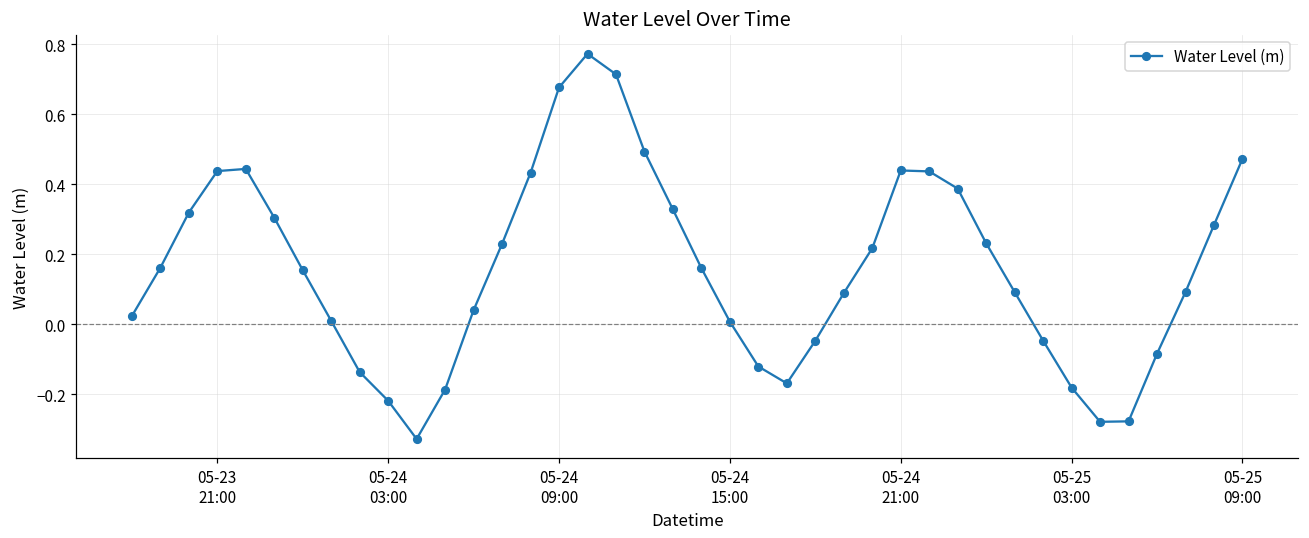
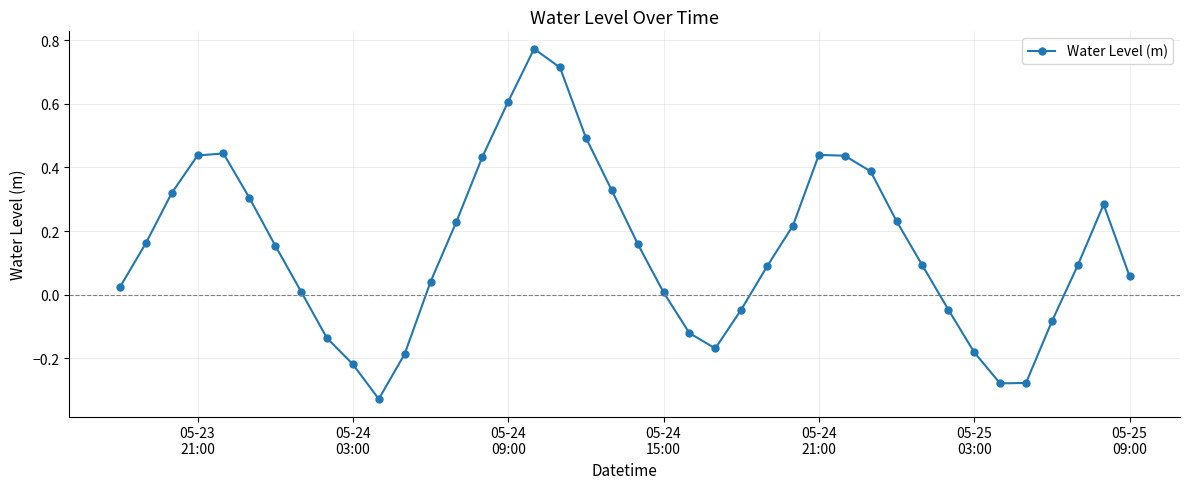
05-24 09:00: 0.68 -> 0.61
05-25 09:00: 0.47 -> 0.06
